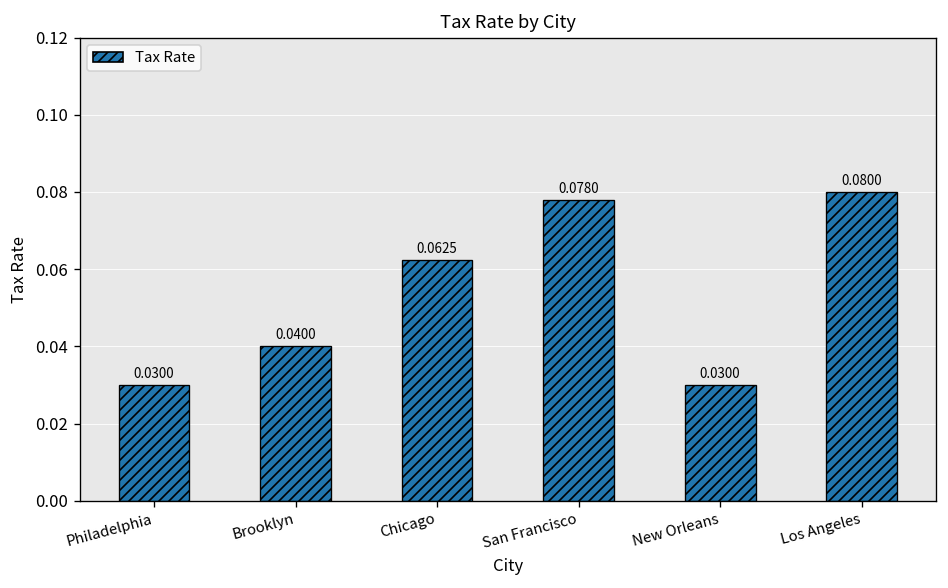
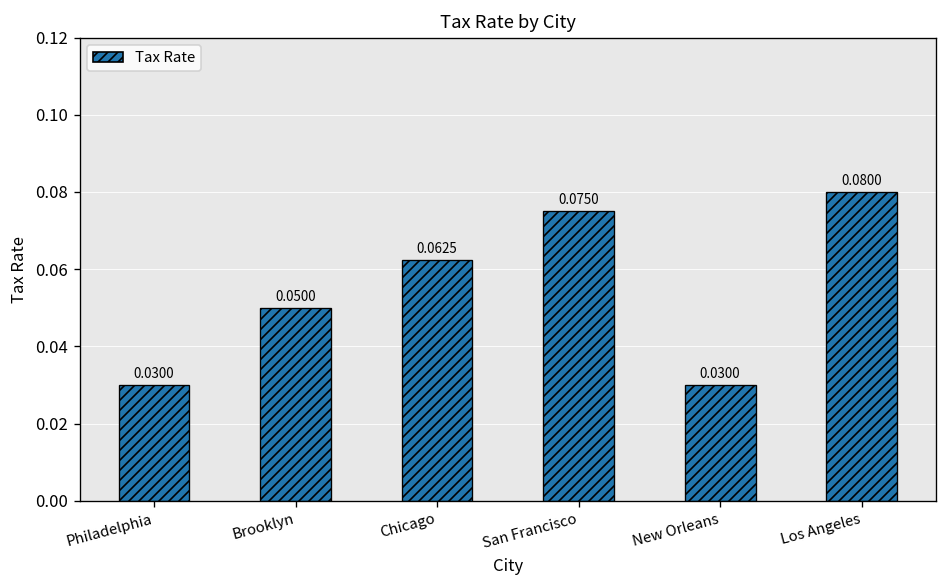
Brooklyn: 0.0400 -> 0.0500
San Francisco: 0.0780 -> 0.0750
